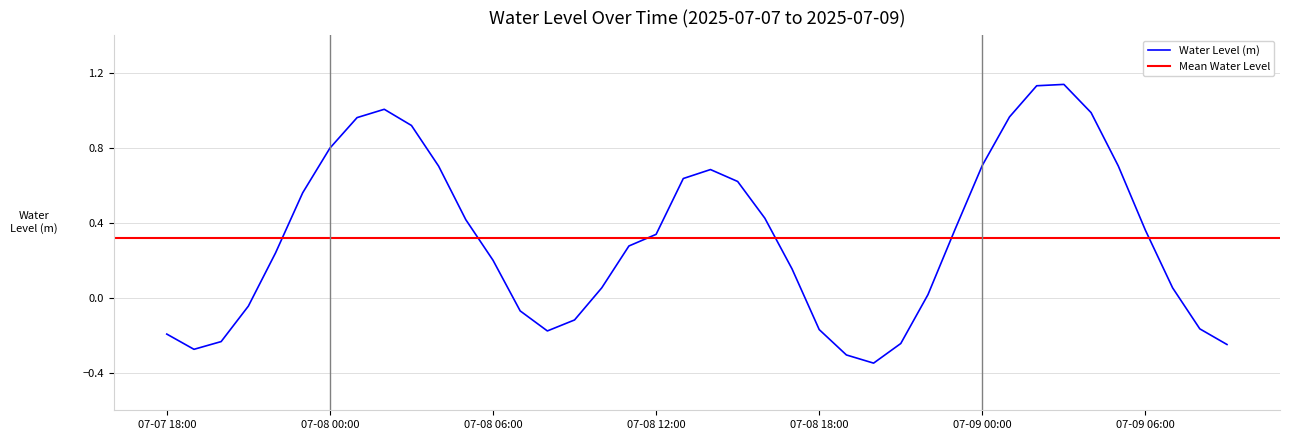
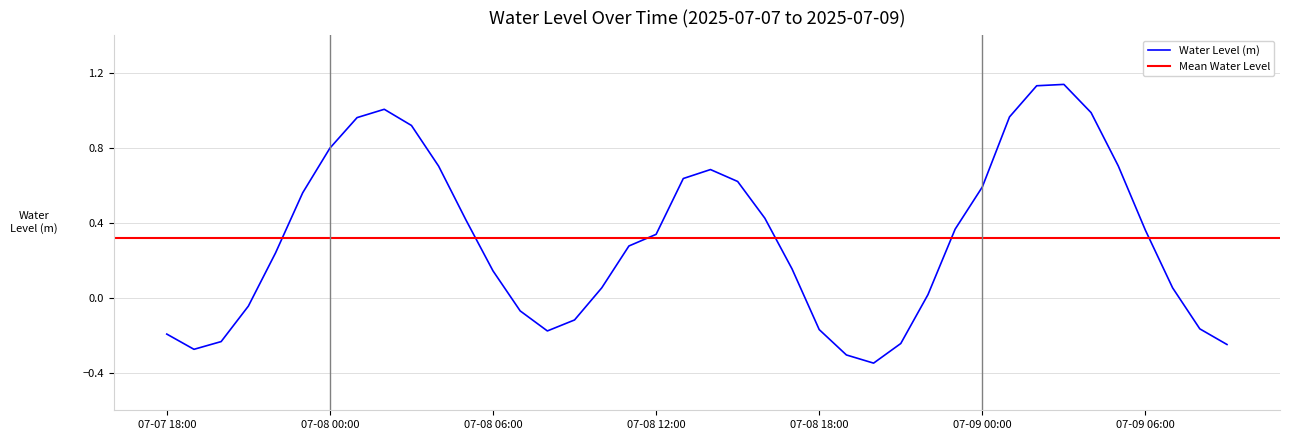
07-08 06:00: 0.20 -> 0.14
07-09 00:00: 0.71 -> 0.59
